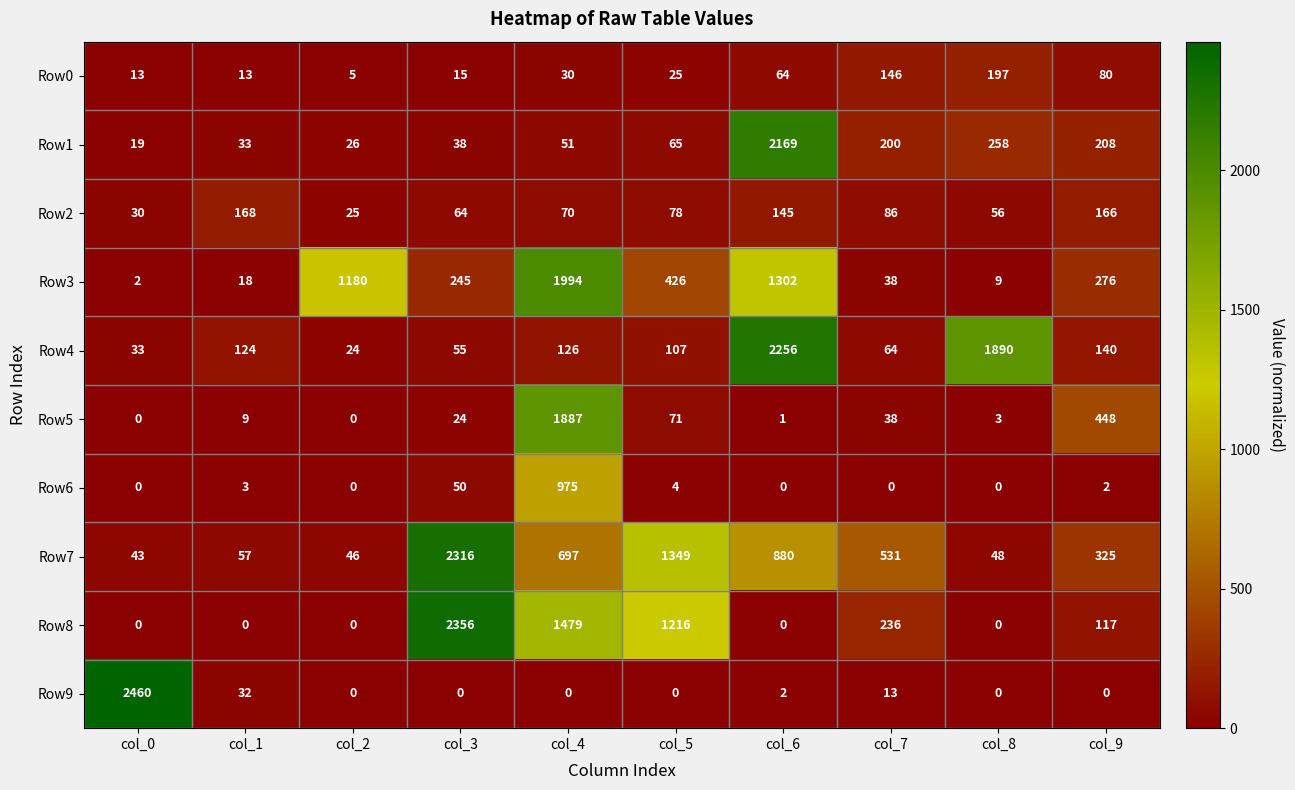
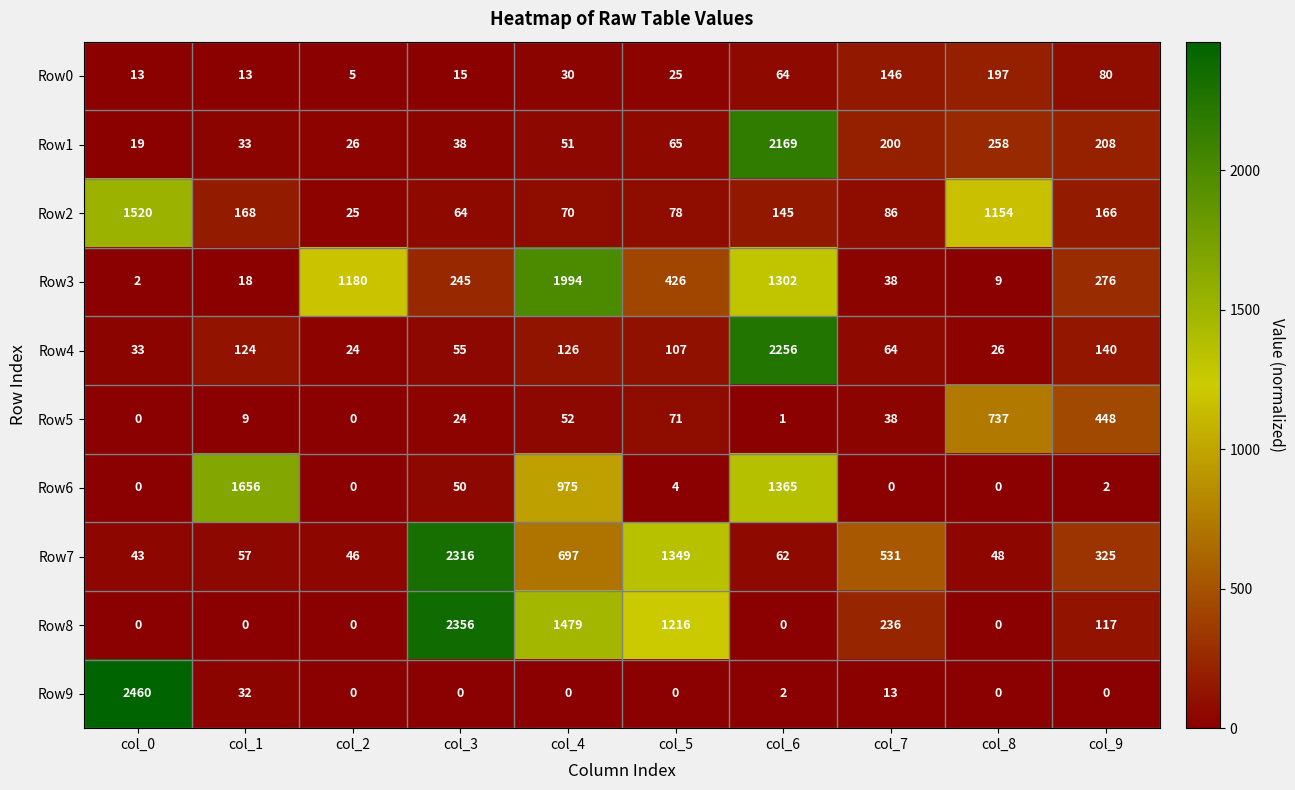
Row2, col_0: 30 -> 1520
Row2, col_8: 56 -> 1154
Row4, col_8: 1890 -> 26
Row5, col_4: 1887 -> 52
Row5, col_8: 3 -> 737
Row6, col_1: 3 -> 1656
Row6, col_6: 0 -> 1365
Row7, col_6: 880 -> 62
